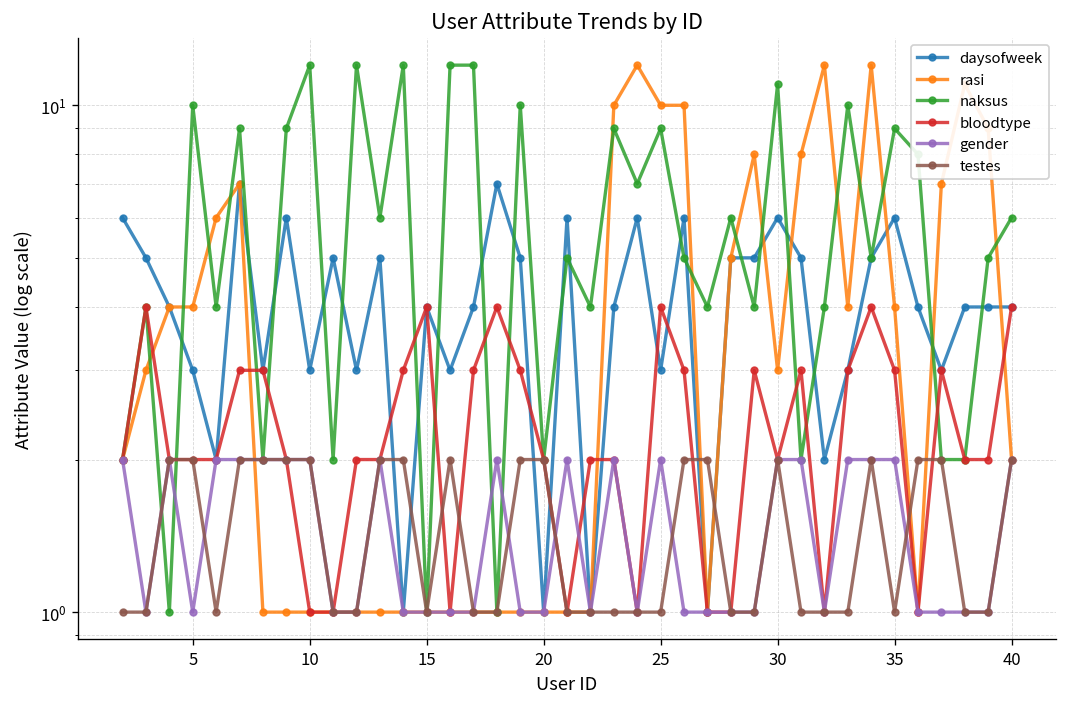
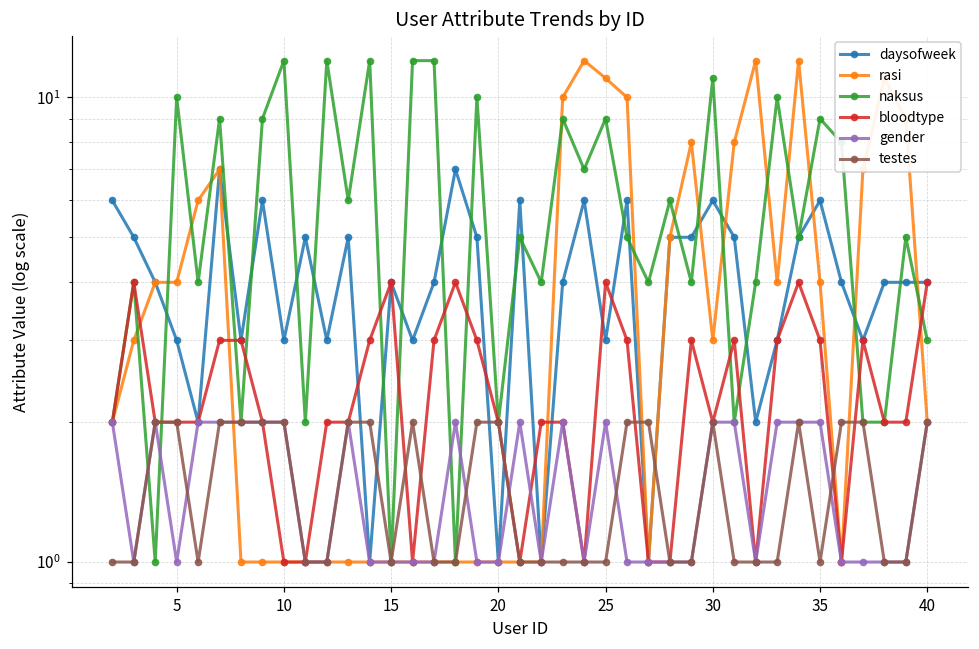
rasi, 25: 10 -> 11
naksus, 40: 6 -> 3
